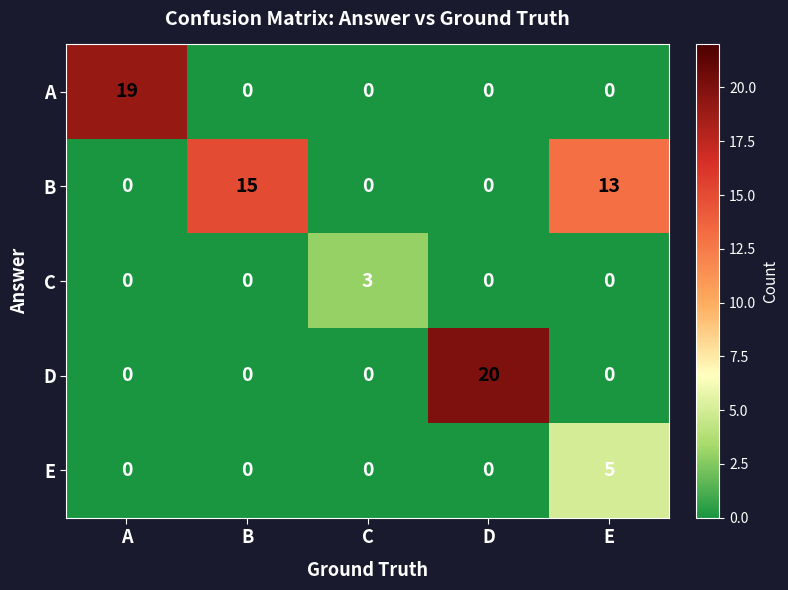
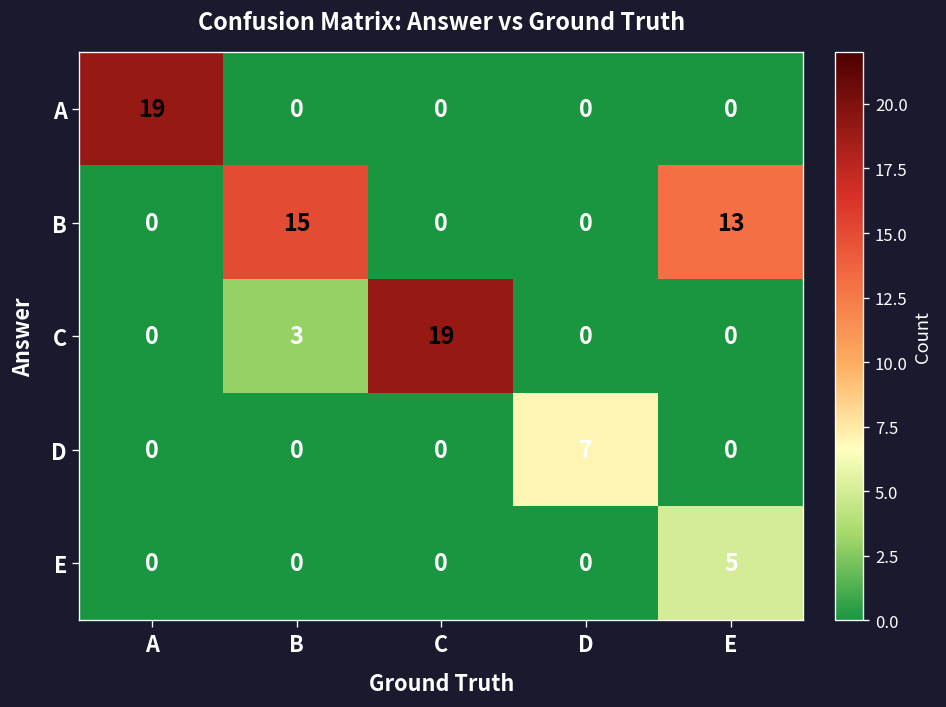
C, B: 0 -> 3
C, C: 3 -> 19
D, D: 20 -> 7
